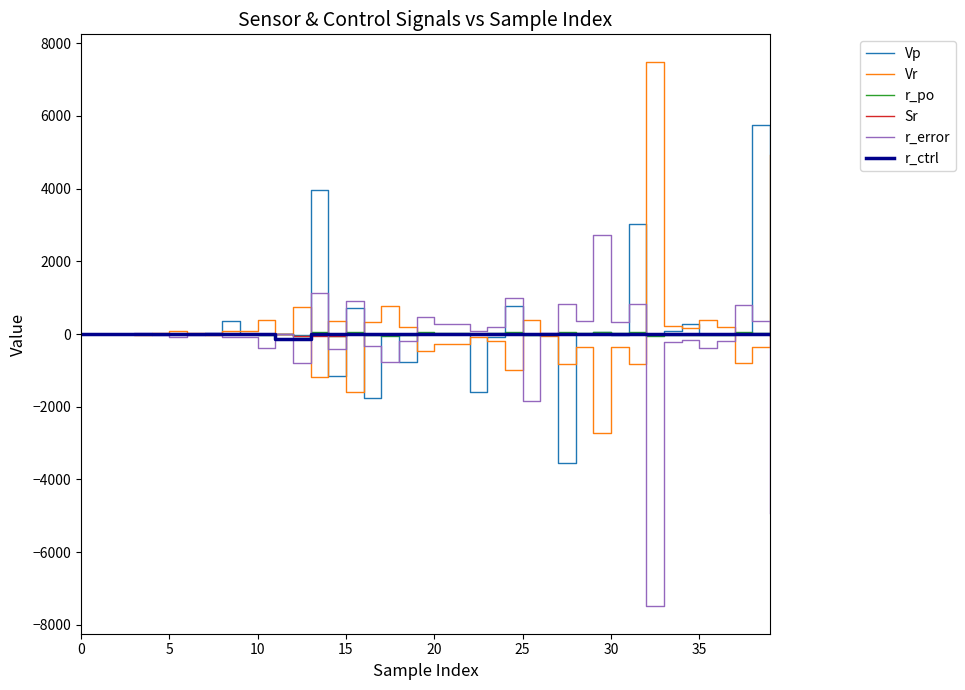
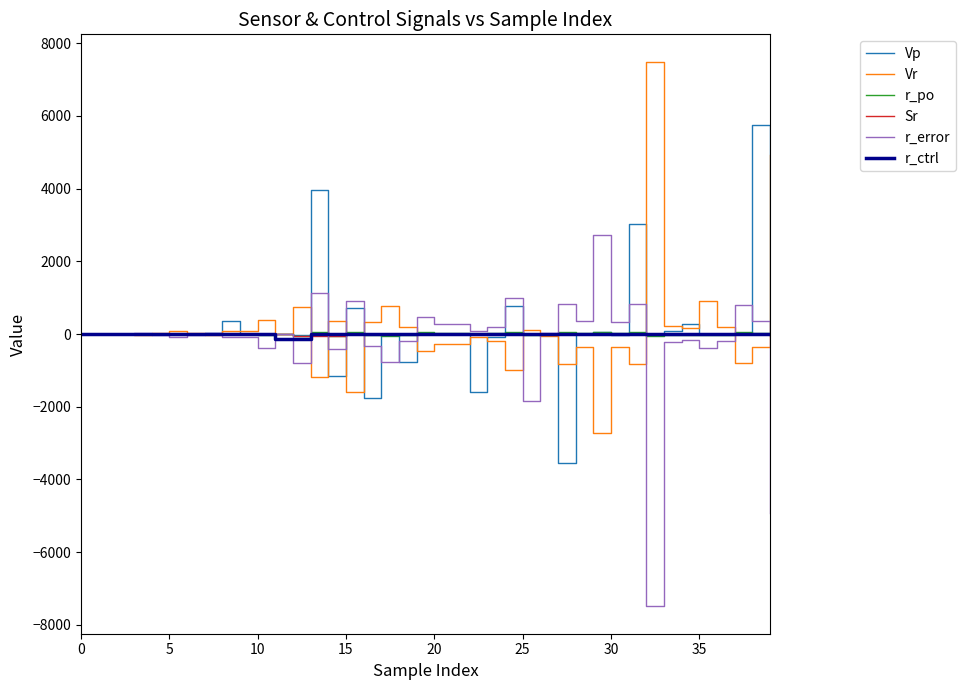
Vr, 25: 400 -> 100
Vr, 35: 400 -> 900
